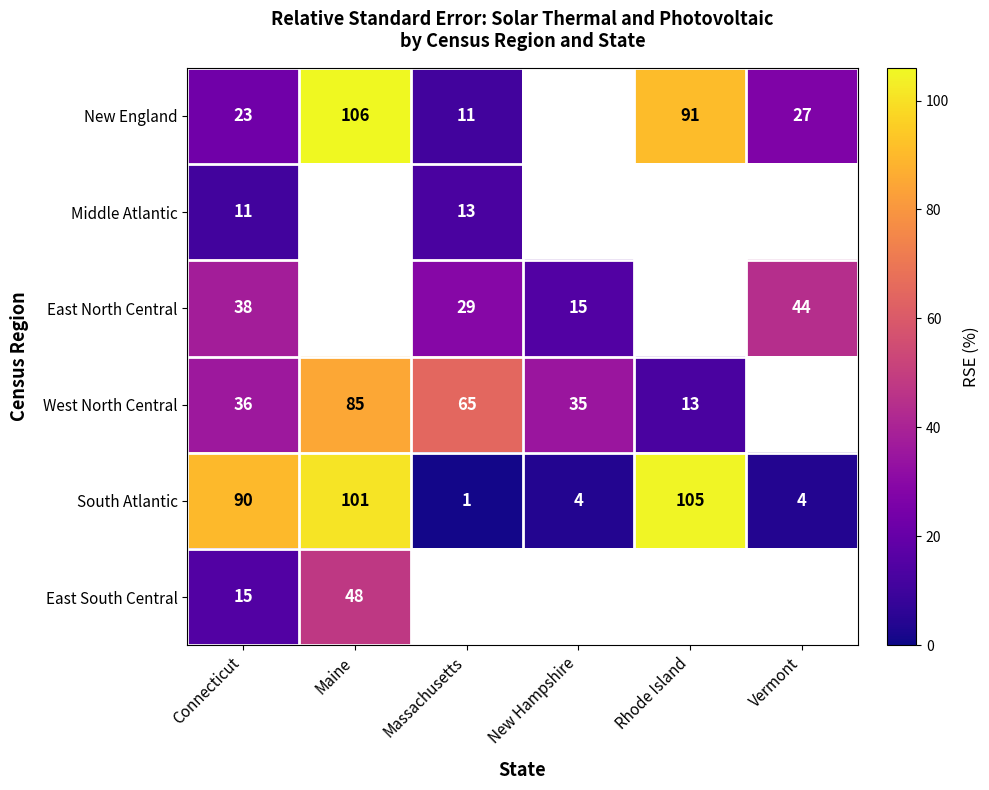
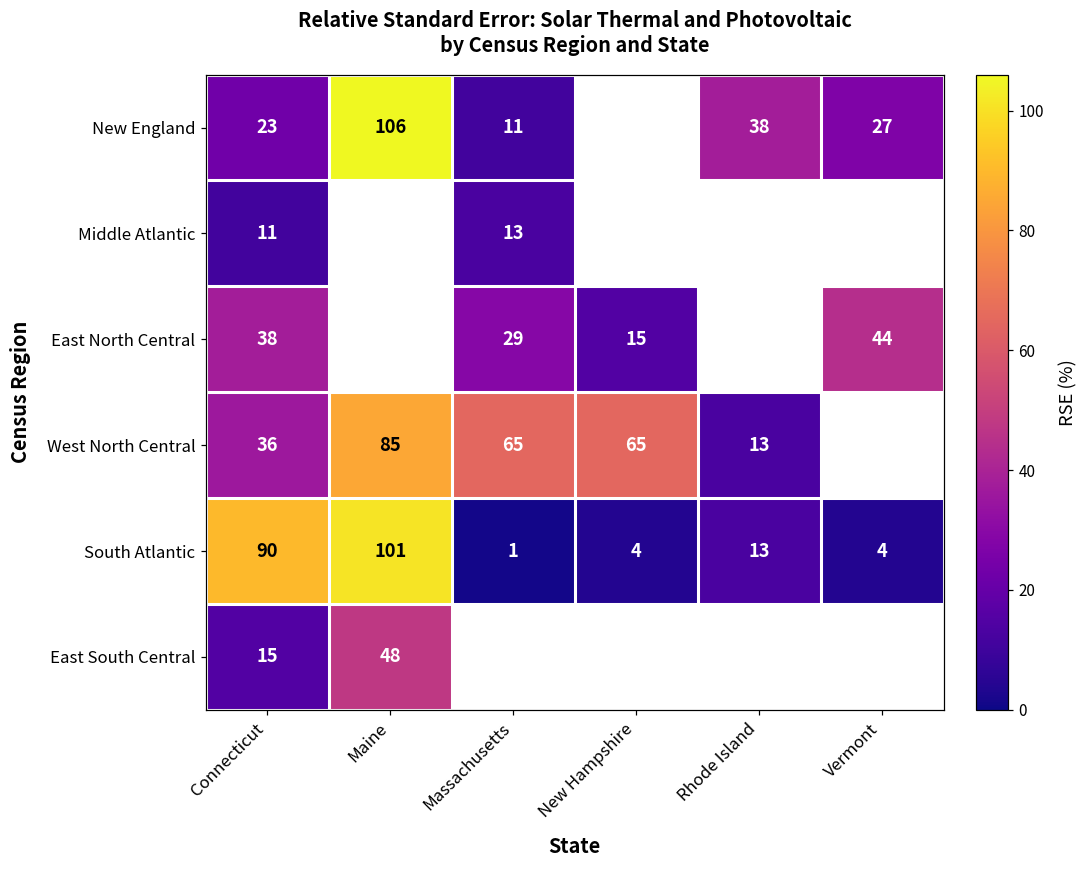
New England, Rhode Island: 91 -> 38
West North Central, New Hampshire: 35 -> 65
South Atlantic, Rhode Island: 105 -> 13
